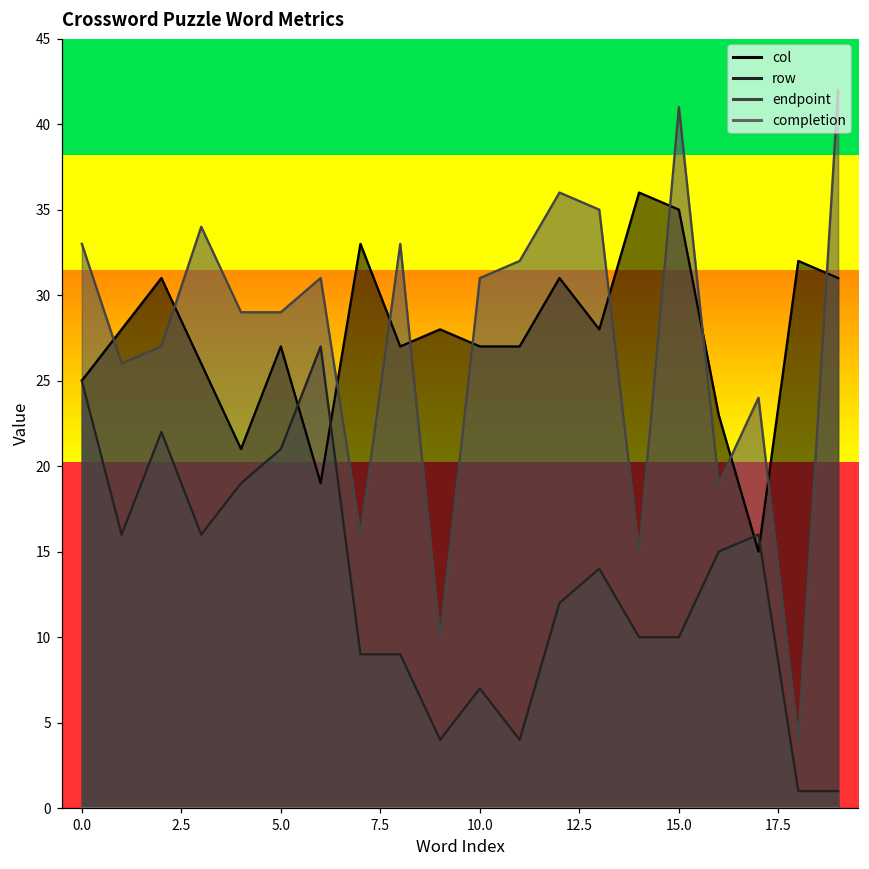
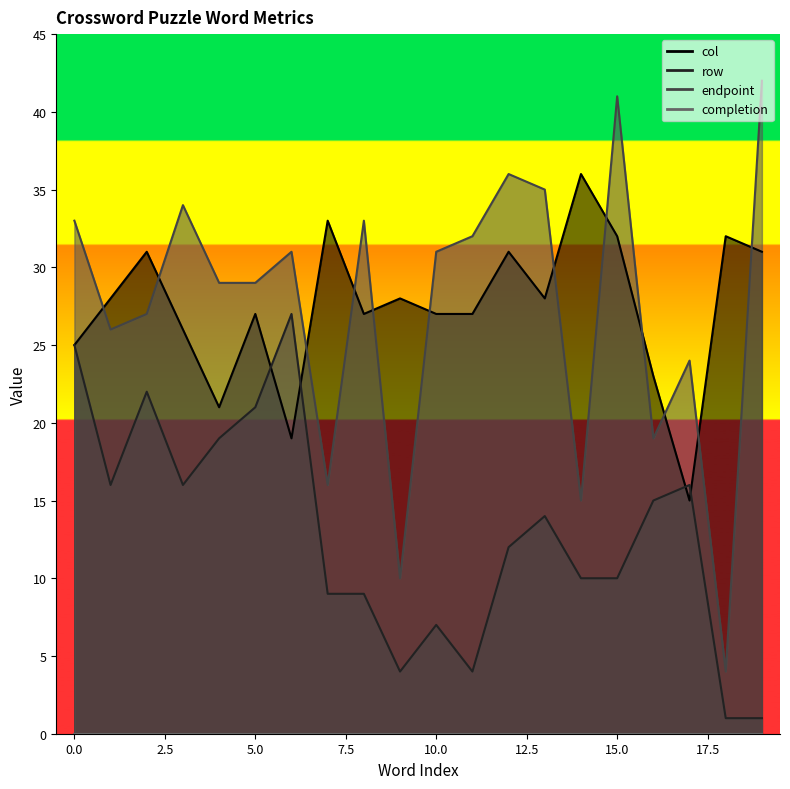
col, 15.0: 35 -> 32
